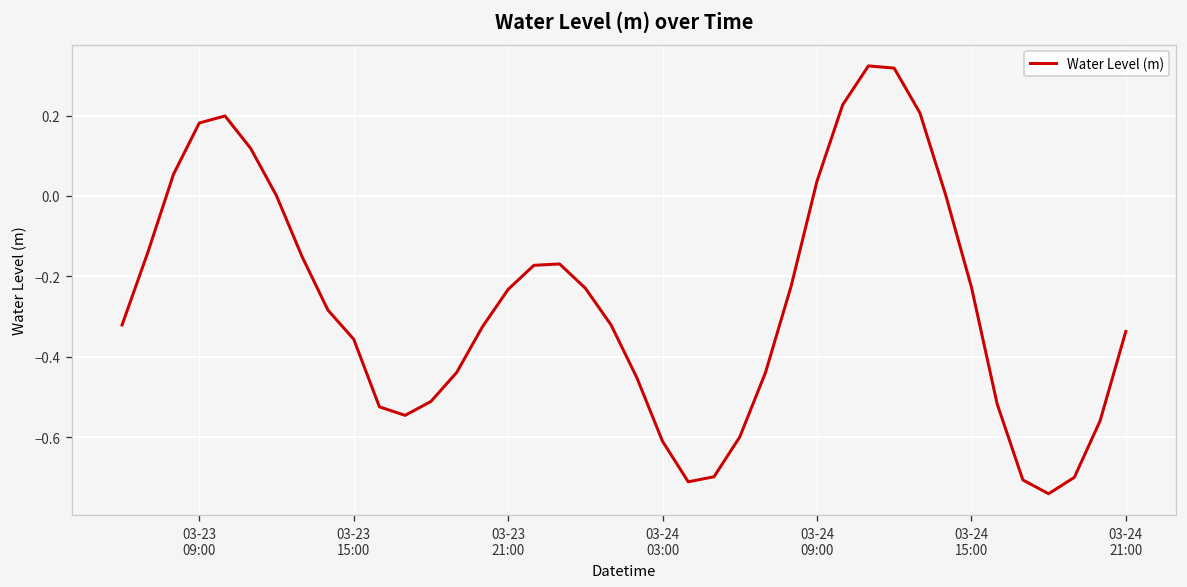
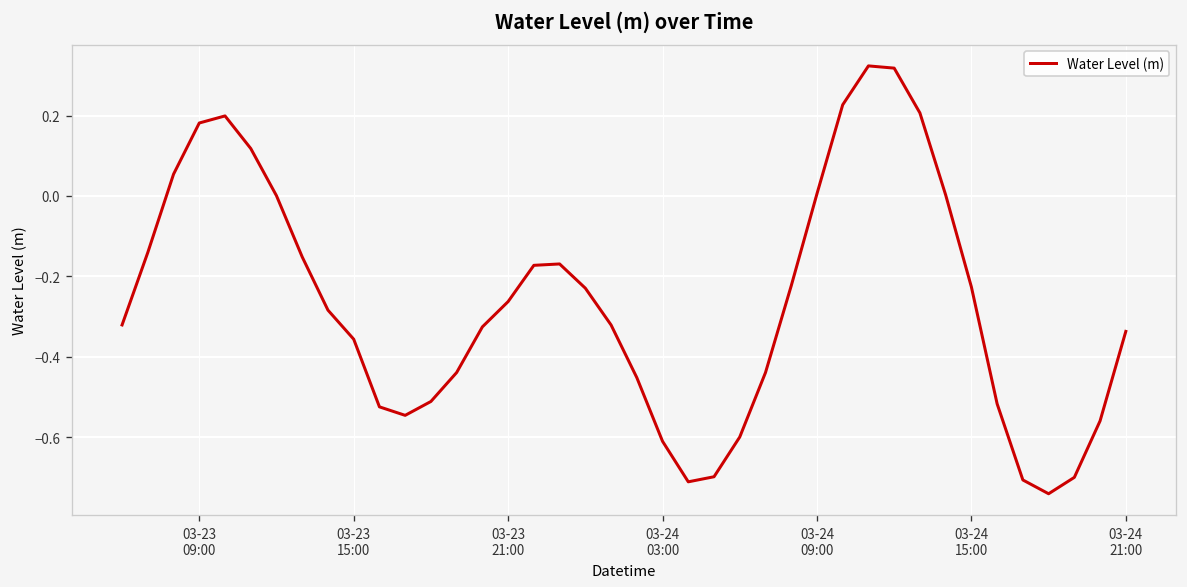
03-23 21:00: -0.23 -> -0.26
03-24 09:00: 0.04 -> 0.01
